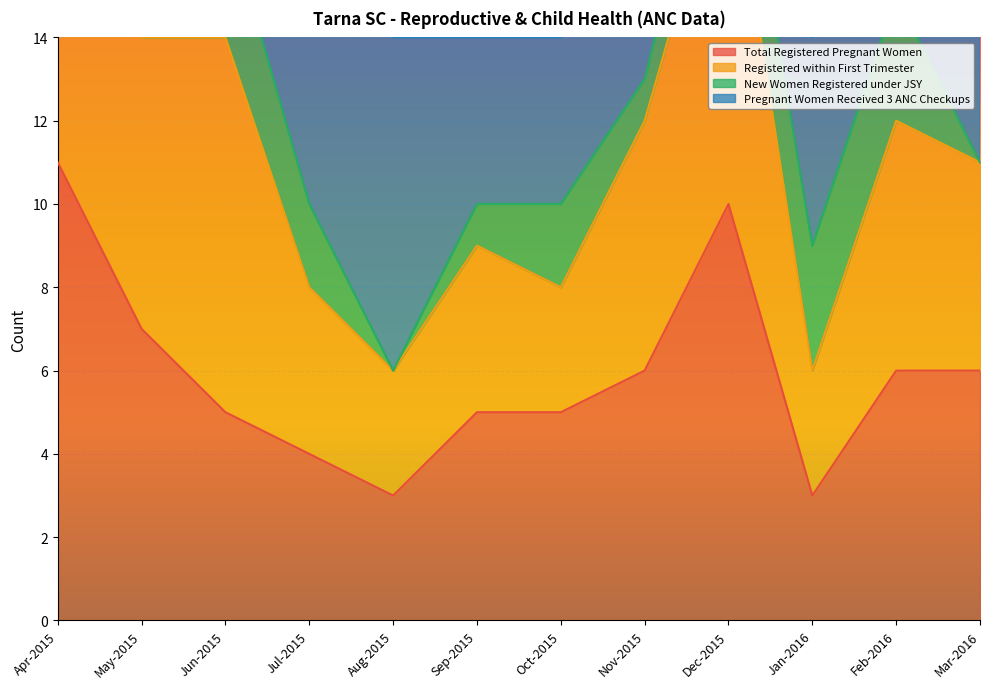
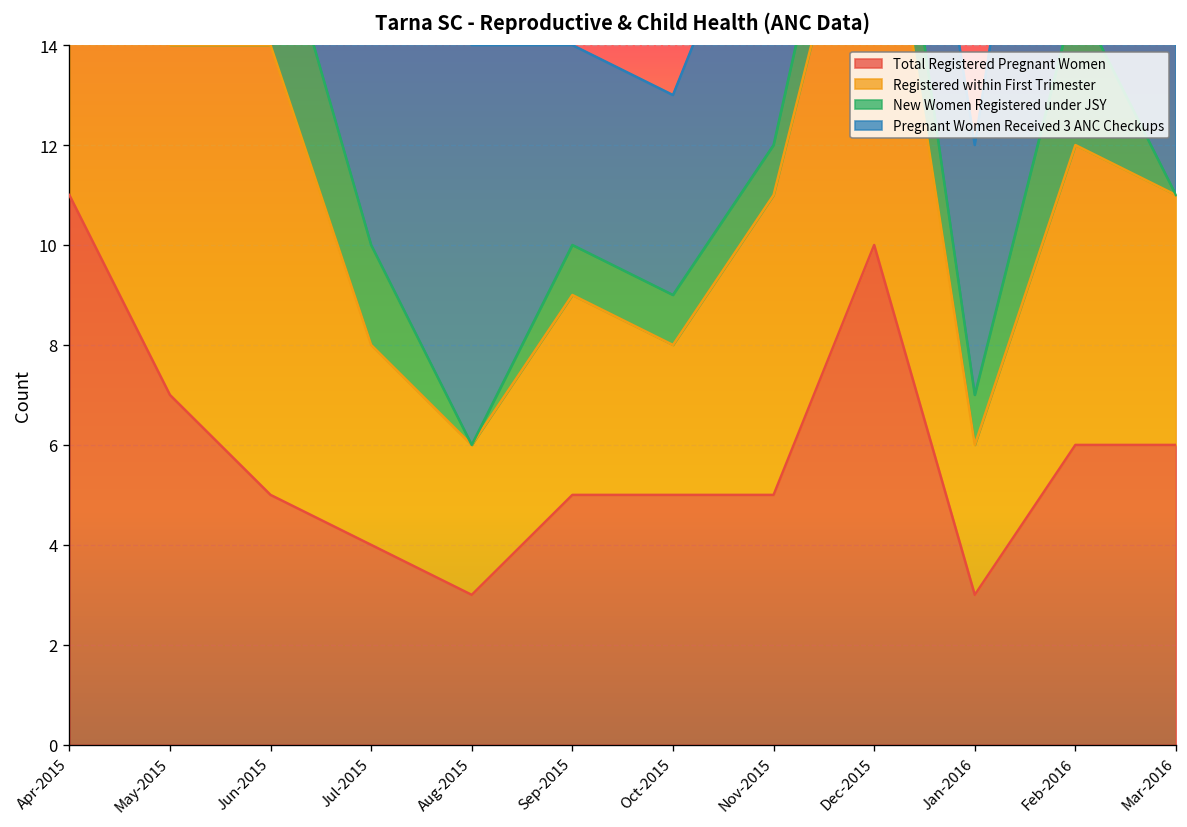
New Women Registered under JSY, Oct-2015: 2 -> 1
Total Registered Pregnant Women, Nov-2015: 6 -> 5
New Women Registered under JSY, Jan-2016: 3 -> 1
